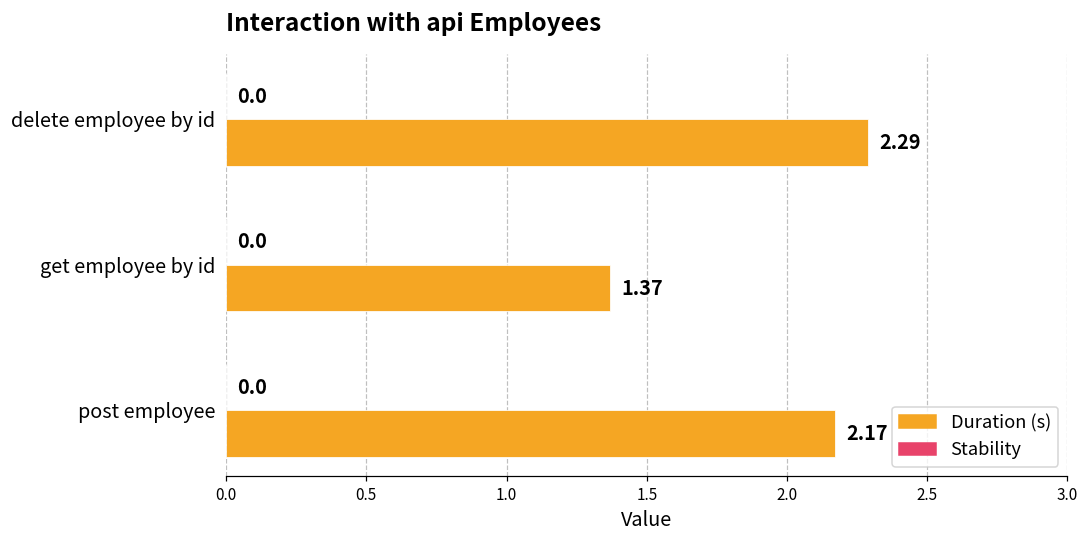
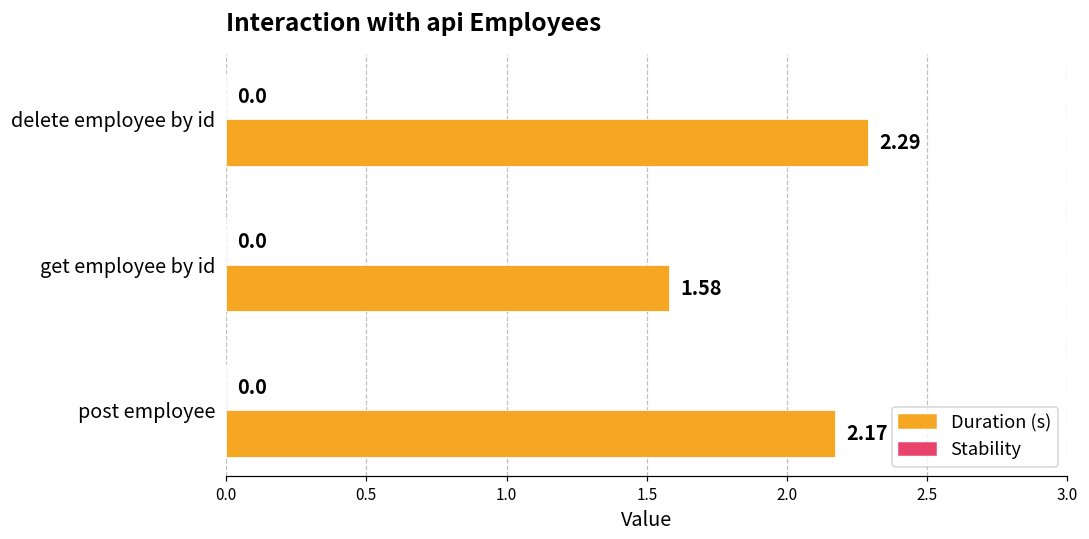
Duration (s), get employee by id: 1.37 -> 1.58
